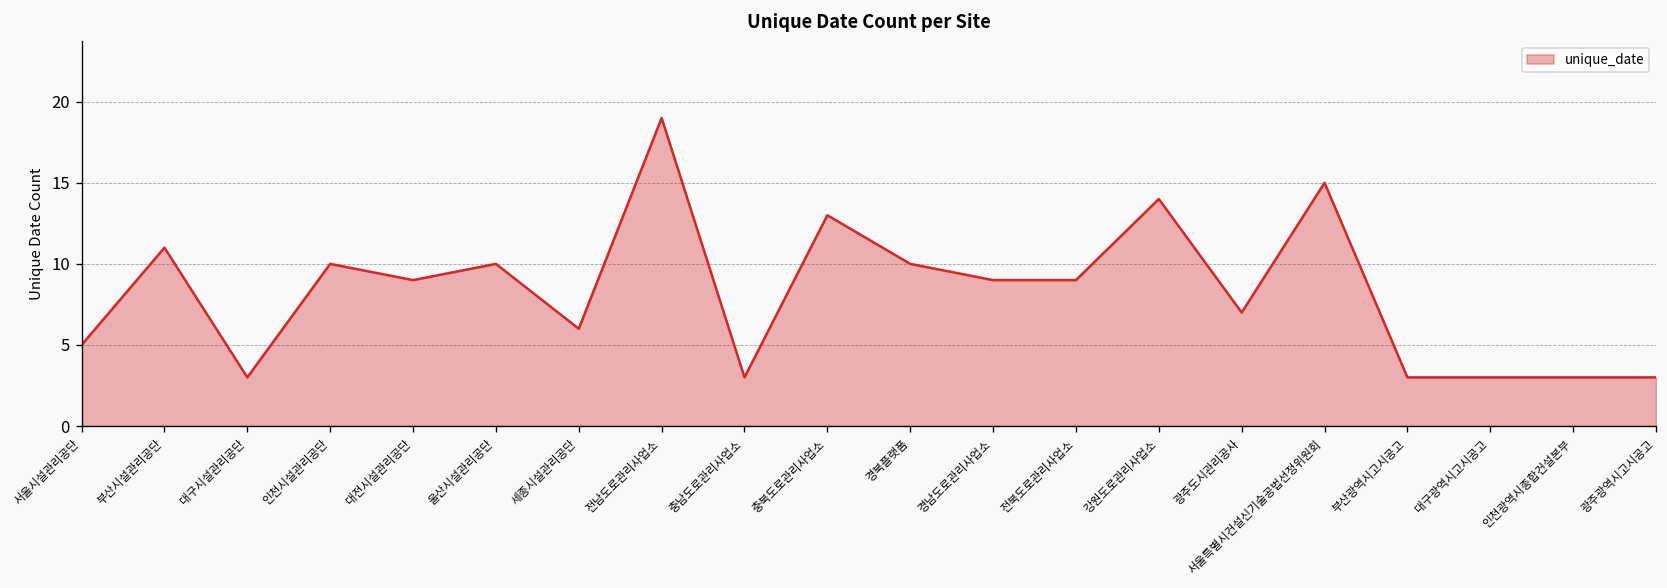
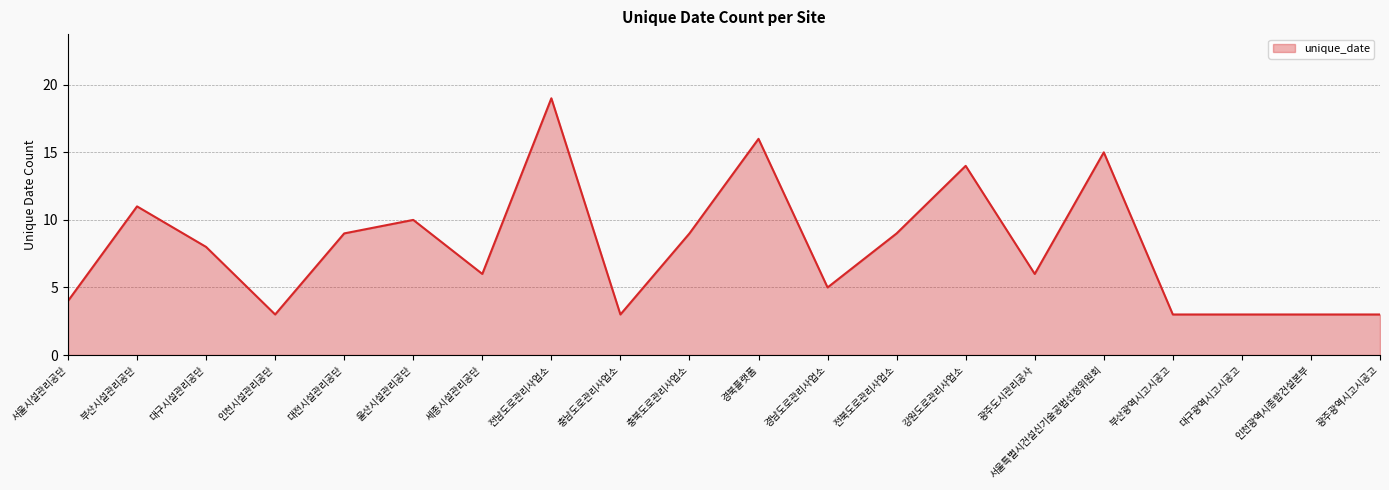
서울시설관리공단: 5 -> 4
대구시설관리공단: 3 -> 8
인천시설관리공단: 10 -> 3
충북도로관리사업소: 13 -> 9
경북플랫폼: 10 -> 16
경남도로관리사업소: 9 -> 5
광주도시관리공사: 7 -> 6
